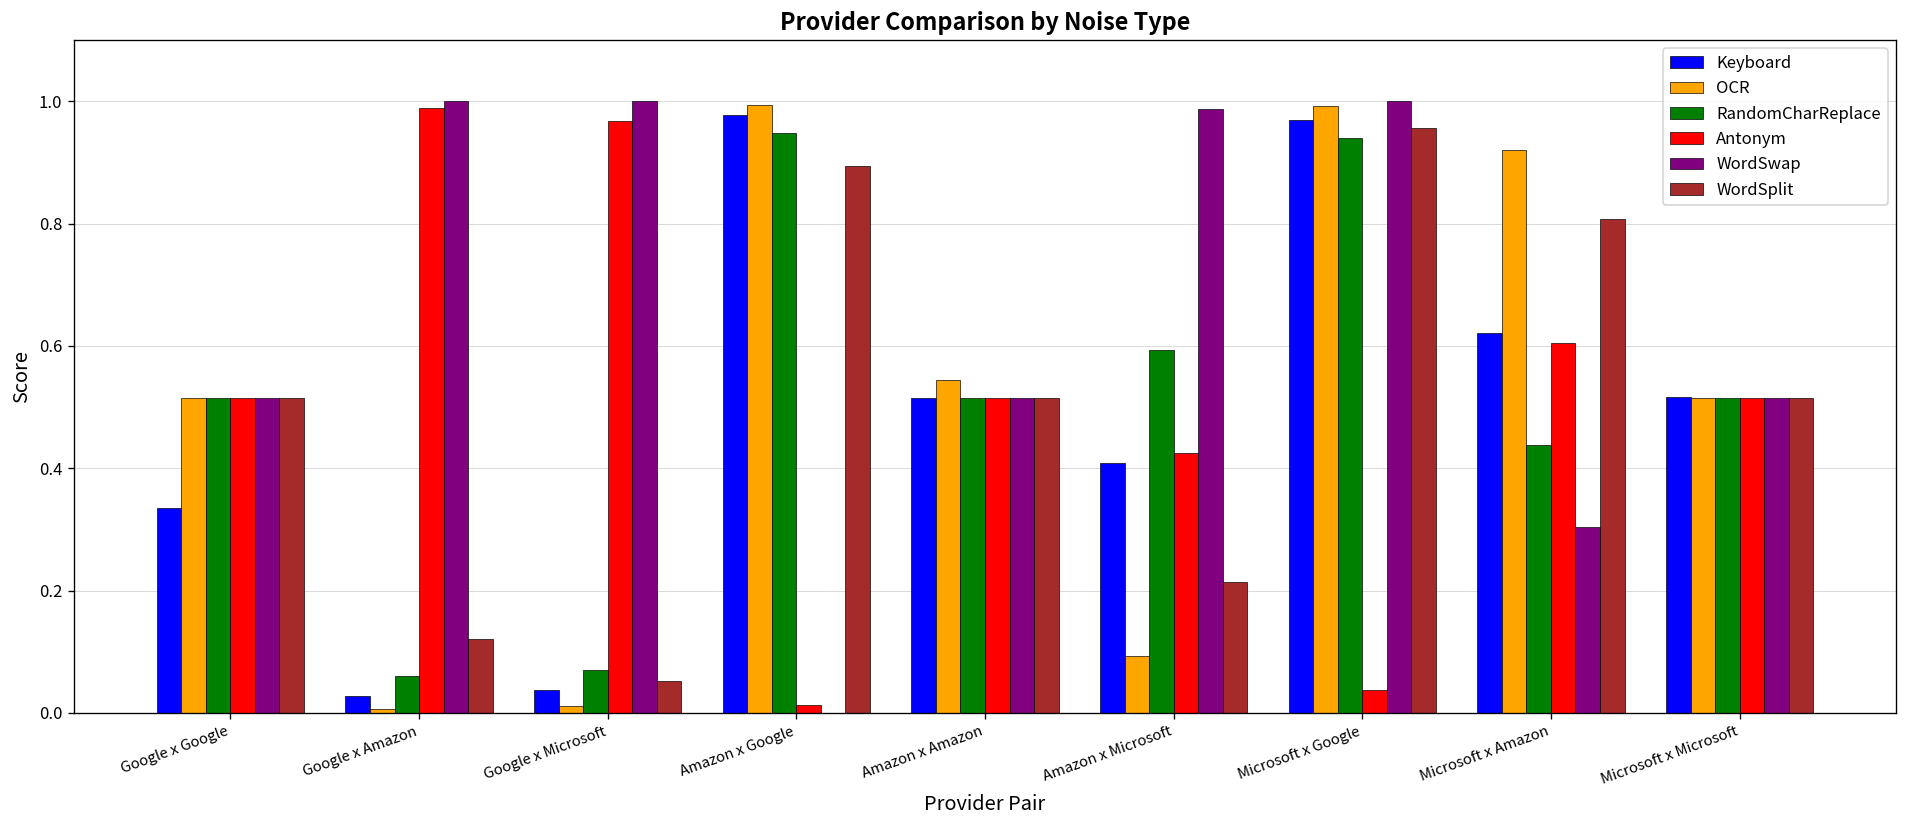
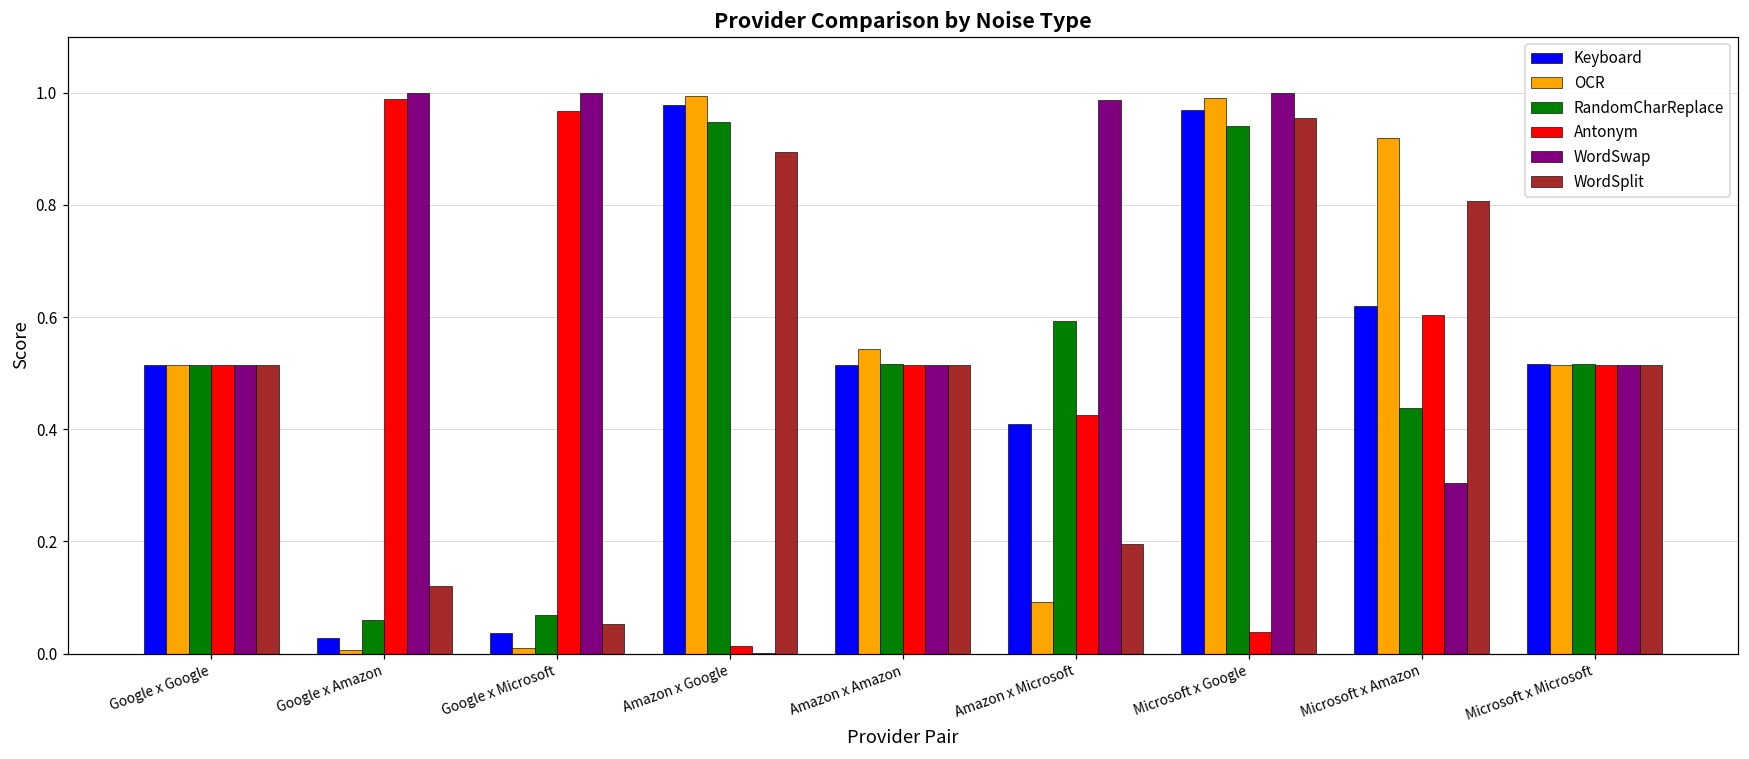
Keyboard, Google x Google: 0.34 -> 0.52
WordSplit, Amazon x Microsoft: 0.21 -> 0.20
